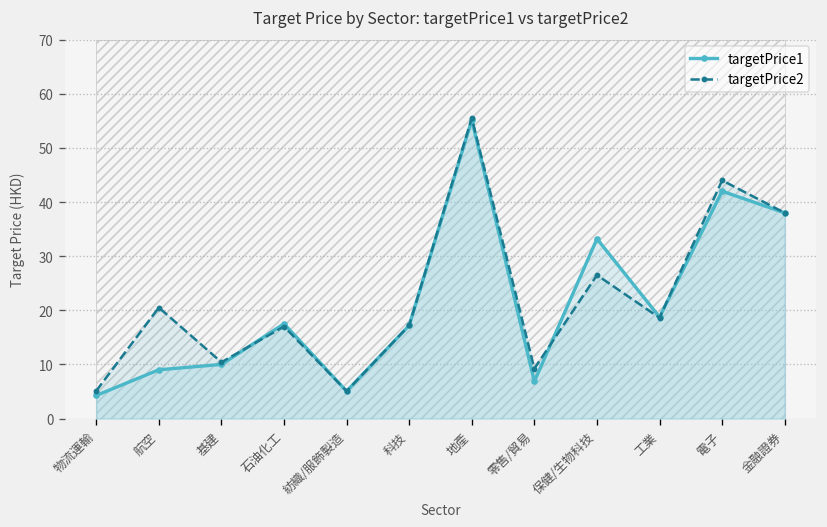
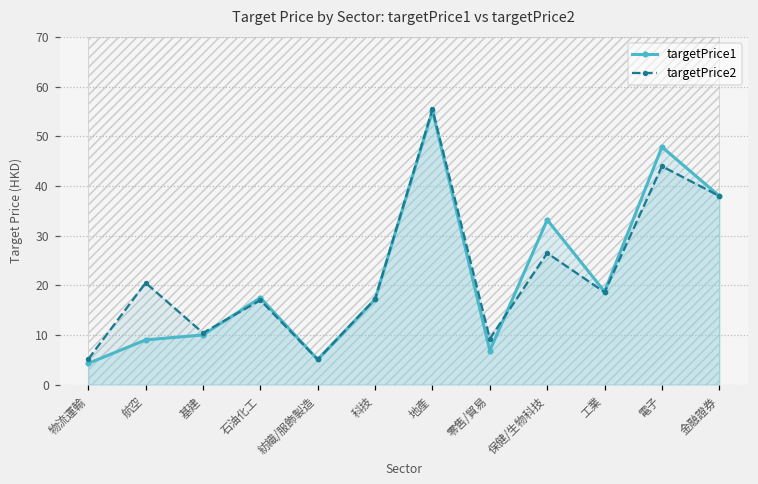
targetPrice1, 電子: 42 -> 48
